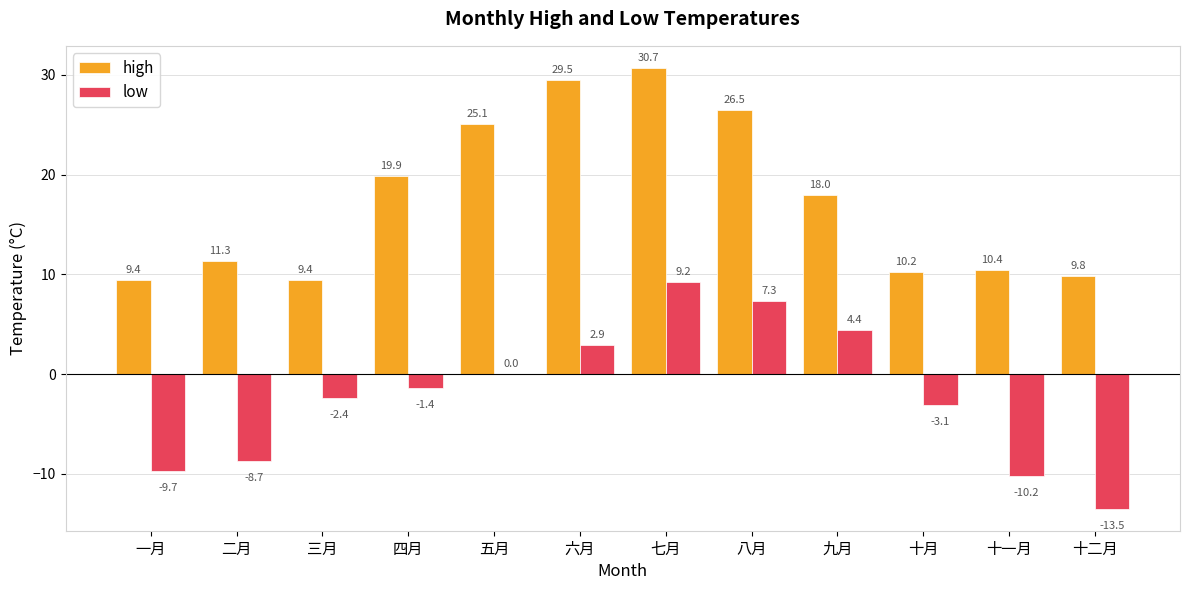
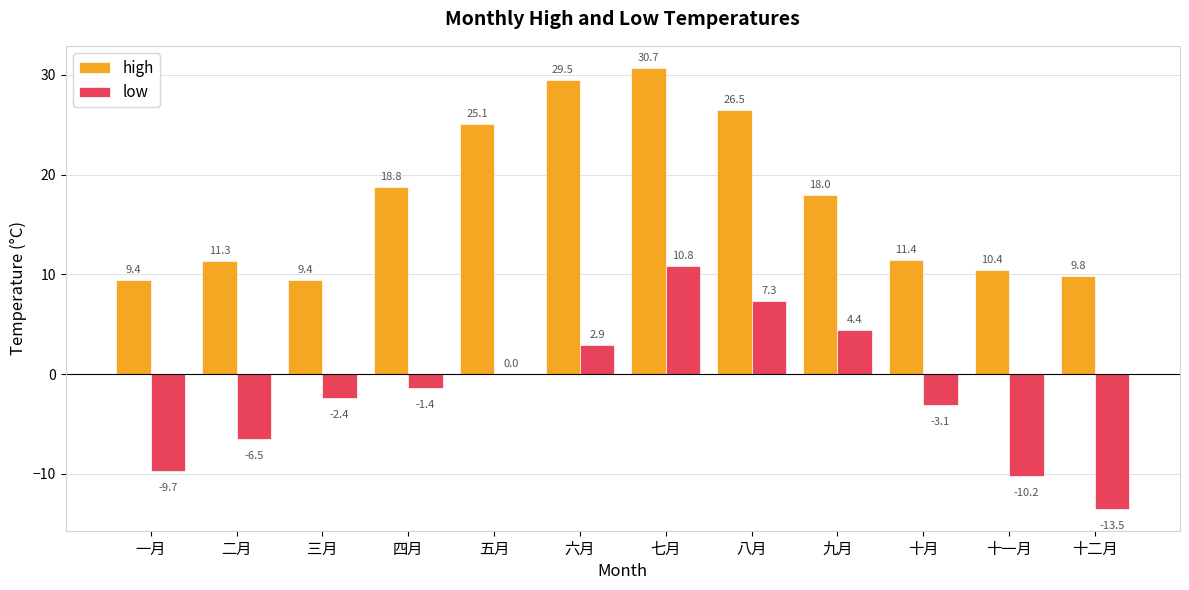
low, 二月: -8.7 -> -6.5
high, 四月: 19.9 -> 18.8
low, 七月: 9.2 -> 10.8
high, 十月: 10.2 -> 11.4
